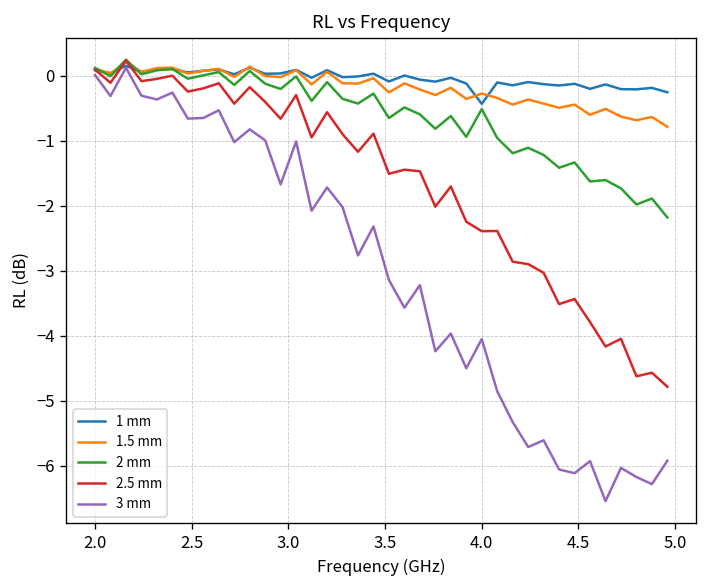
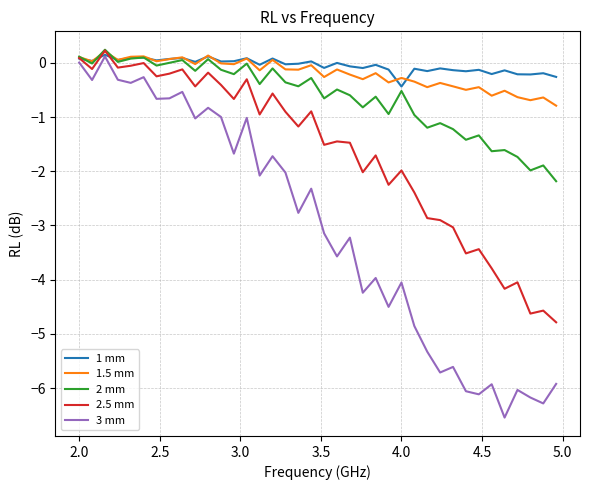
2.5 mm, 4.0: -2.4 -> -2.0
